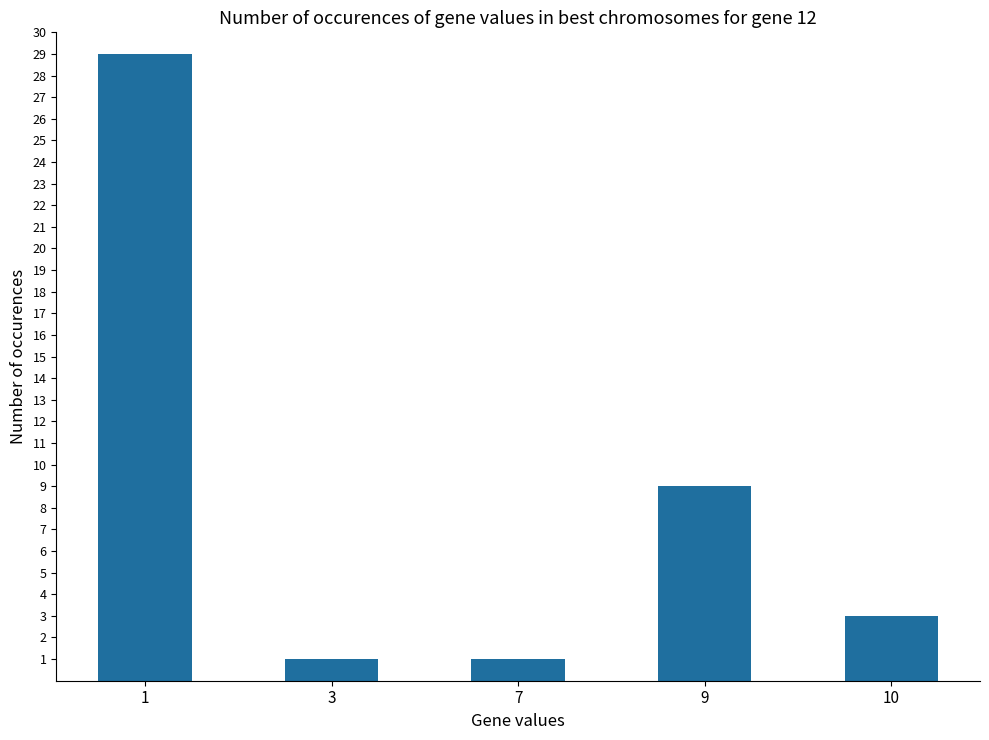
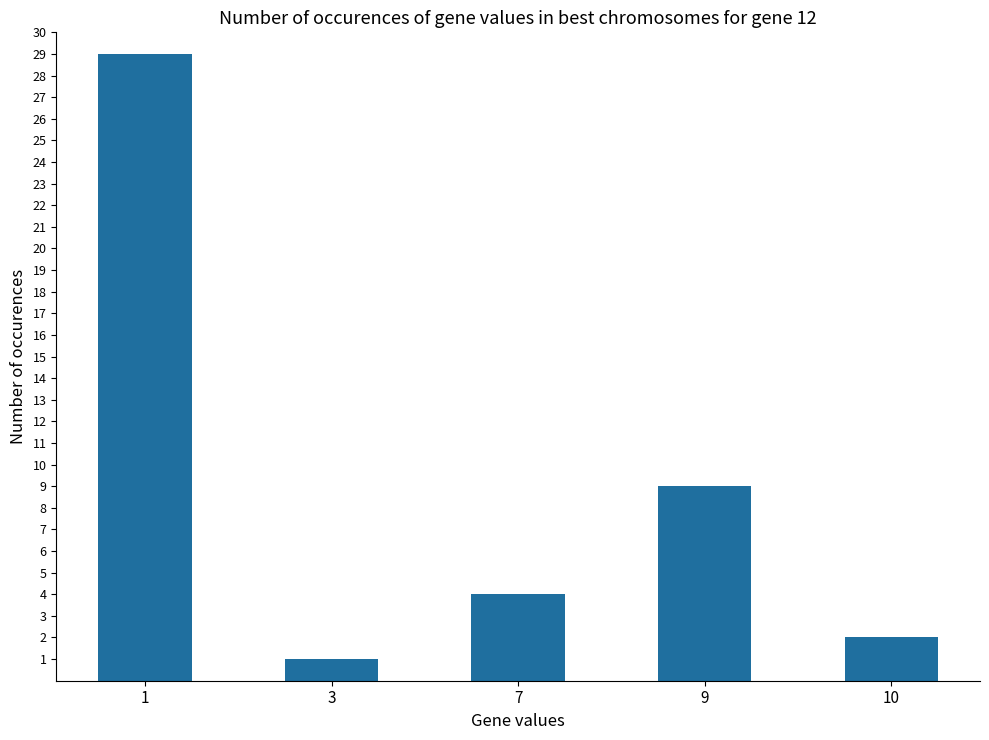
7: 1 -> 4
10: 3 -> 2
